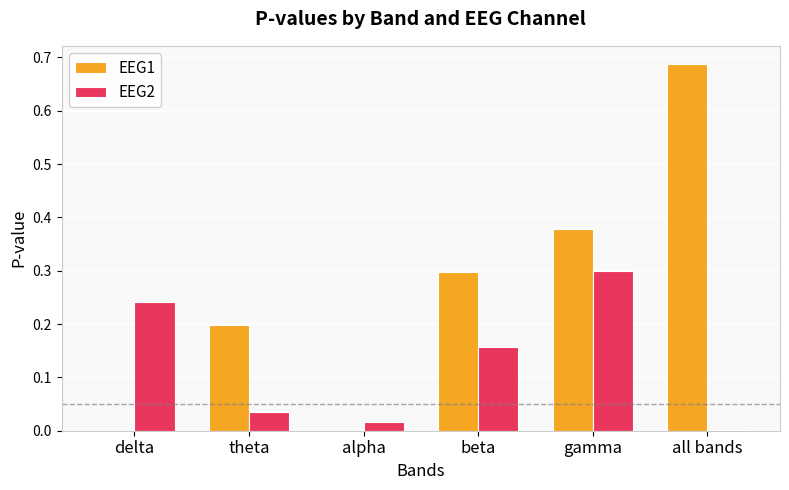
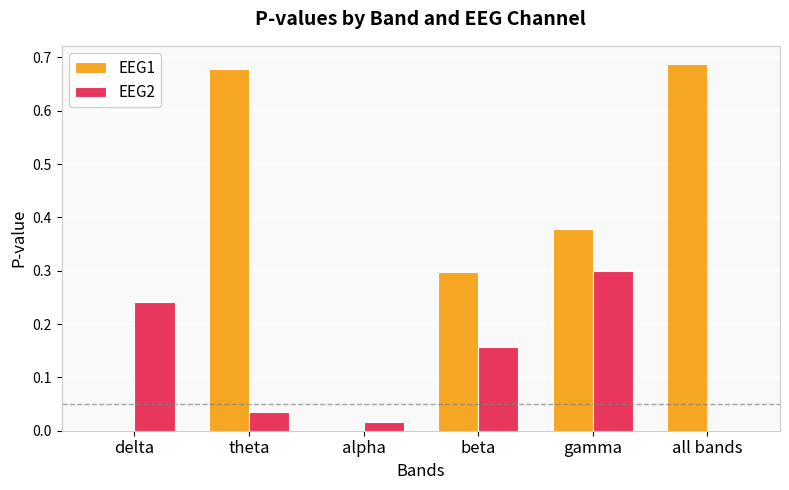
EEG1, theta: 0.20 -> 0.68
